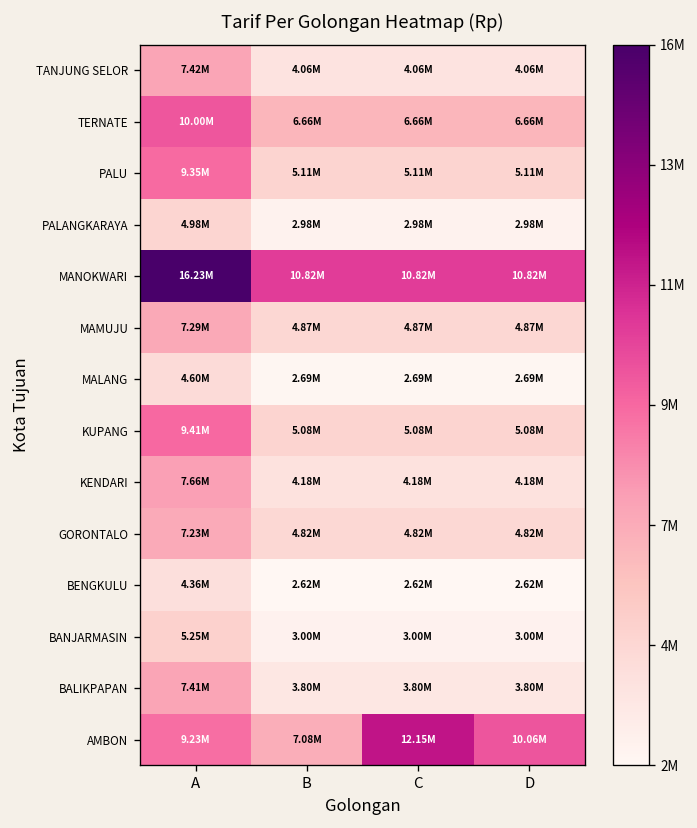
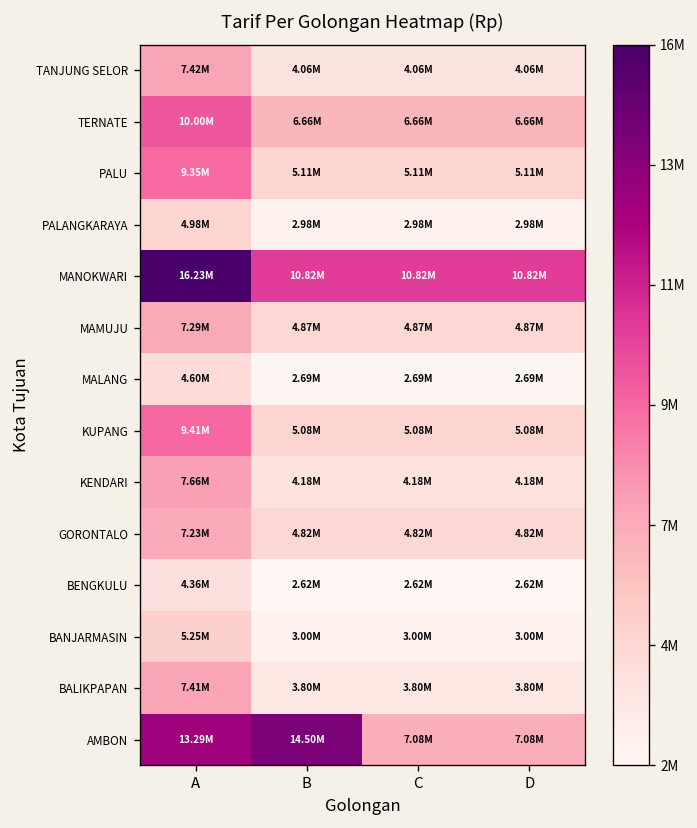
AMBON, A: 9.23M -> 13.29M
AMBON, B: 7.08M -> 14.50M
AMBON, C: 12.15M -> 7.08M
AMBON, D: 10.06M -> 7.08M
